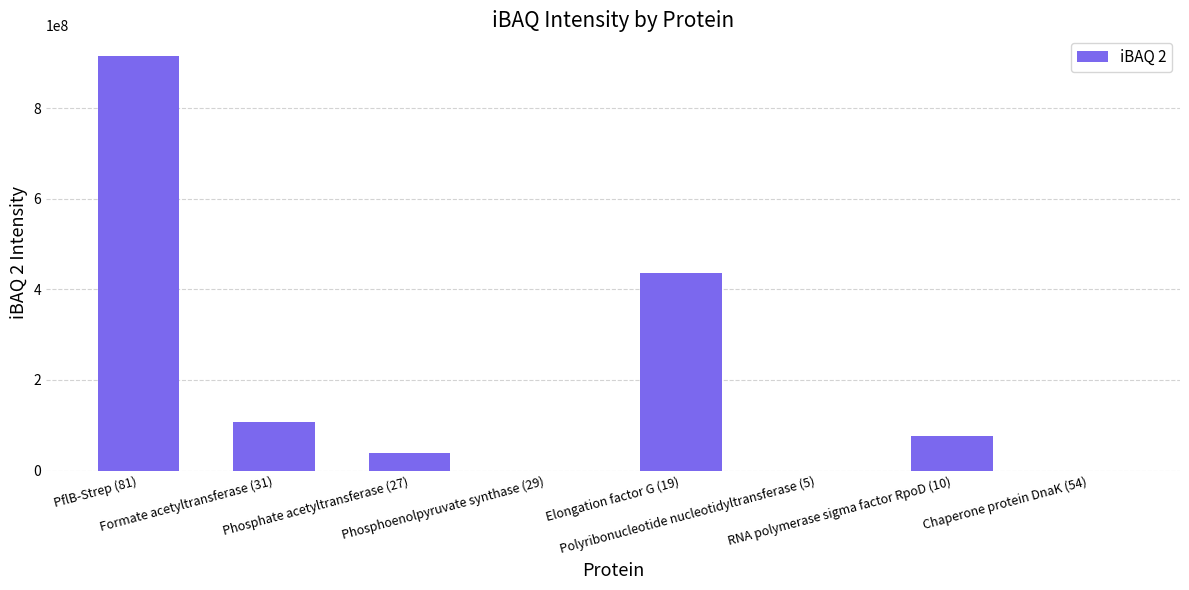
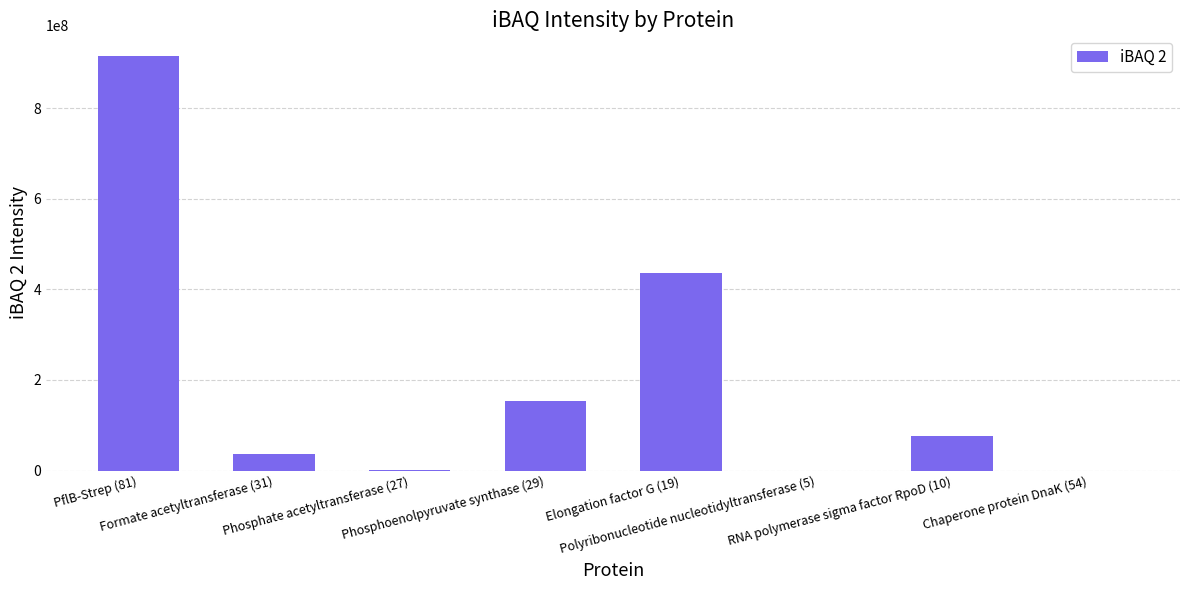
Formate acetyltransferase (31): 110000000 -> 40000000
Phosphate acetyltransferase (27): 40000000 -> 0
Phosphoenolpyruvate synthase (29): 0 -> 150000000
